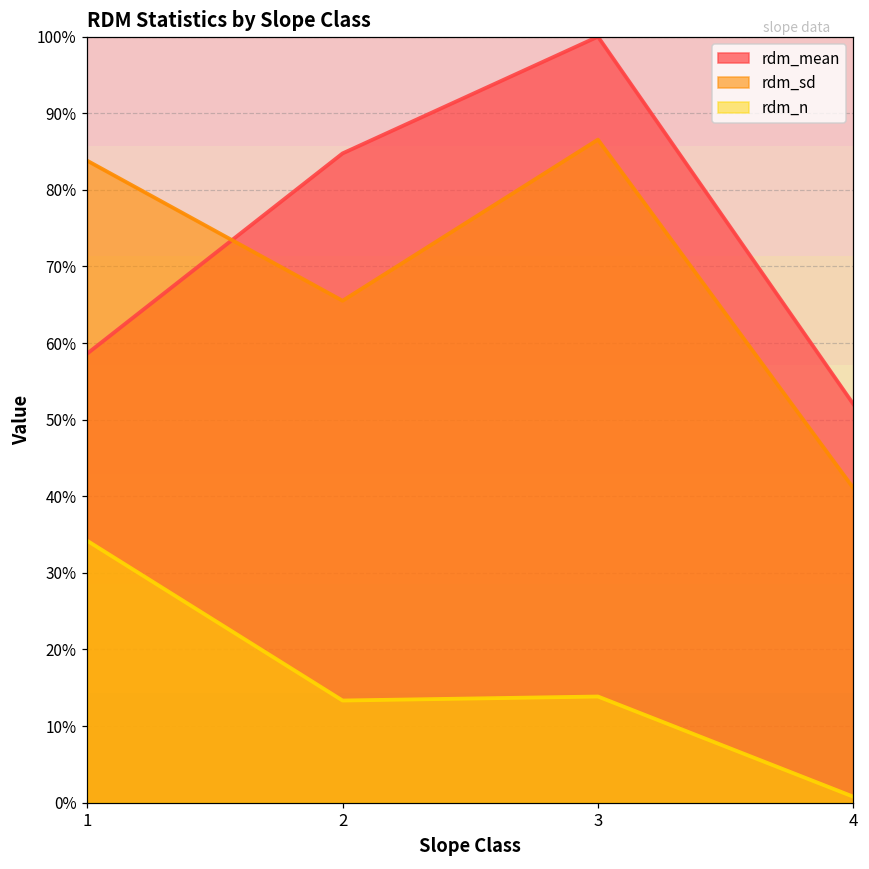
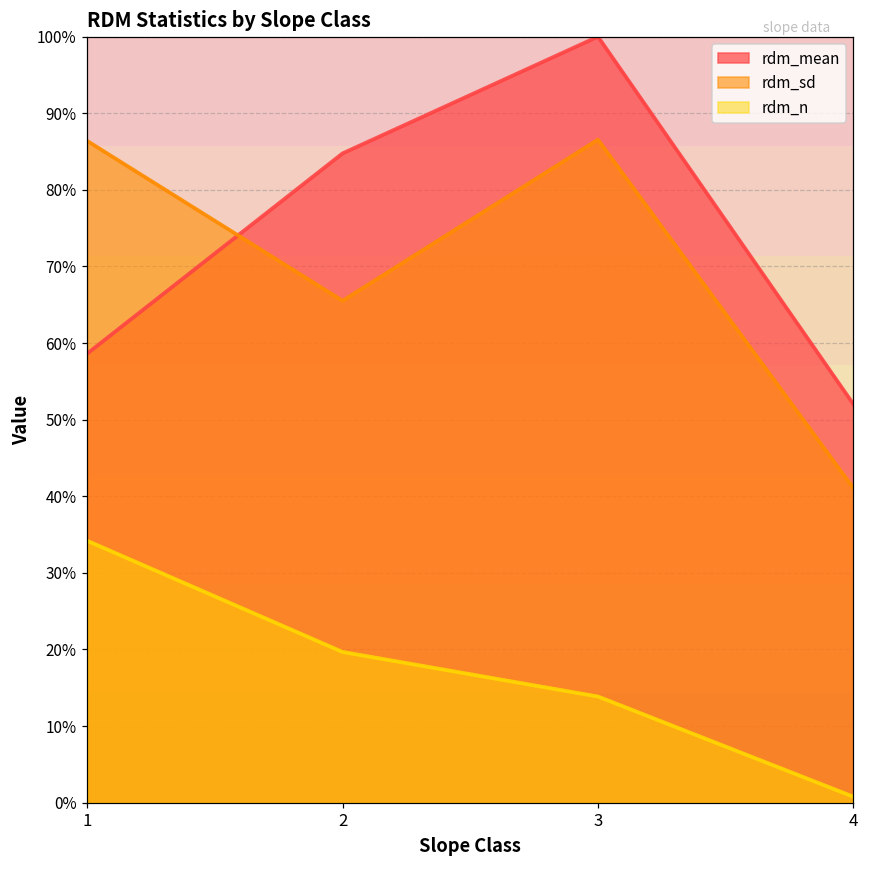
rdm_sd, 1: 84% -> 86%
rdm_n, 2: 13% -> 20%
